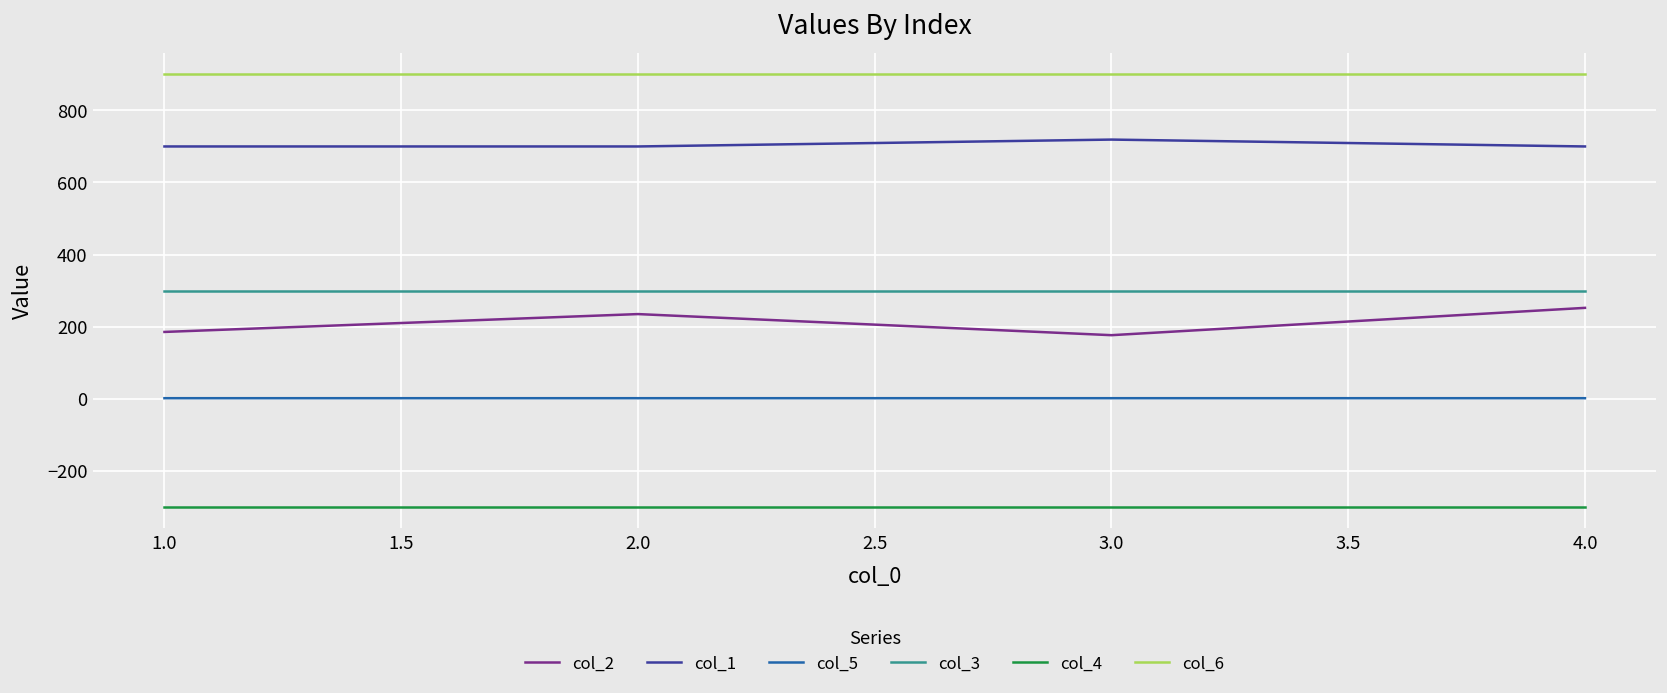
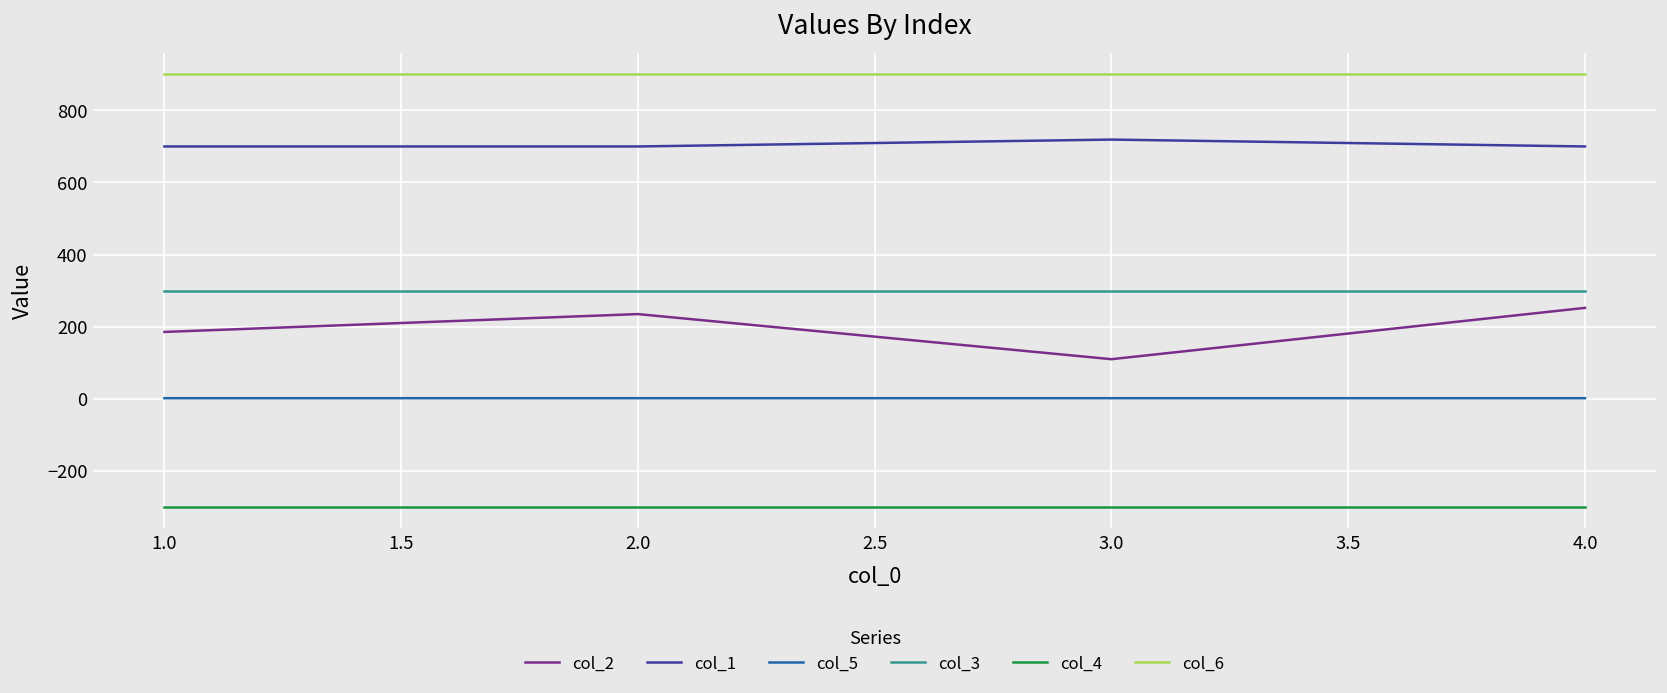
col_2, 3.0: 180 -> 110
